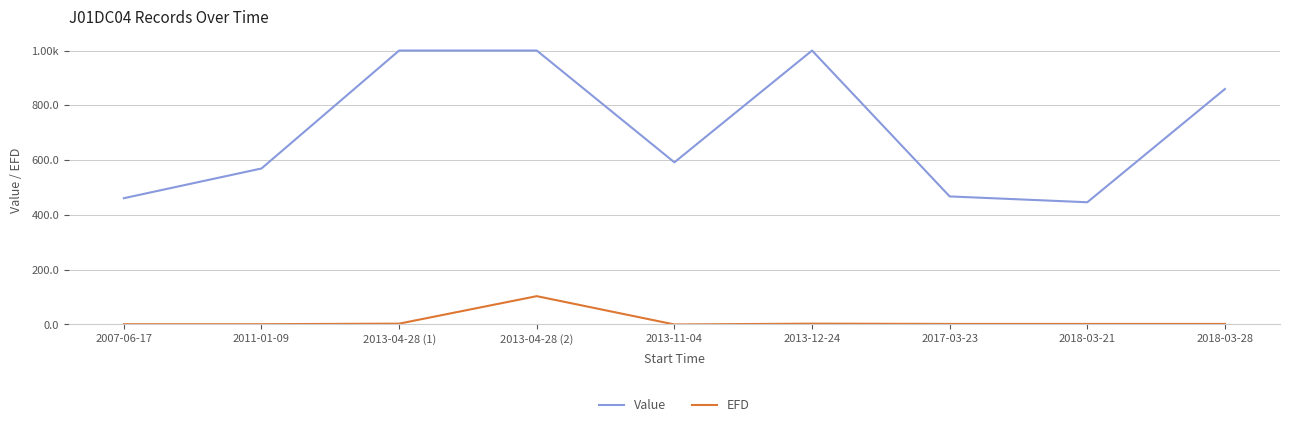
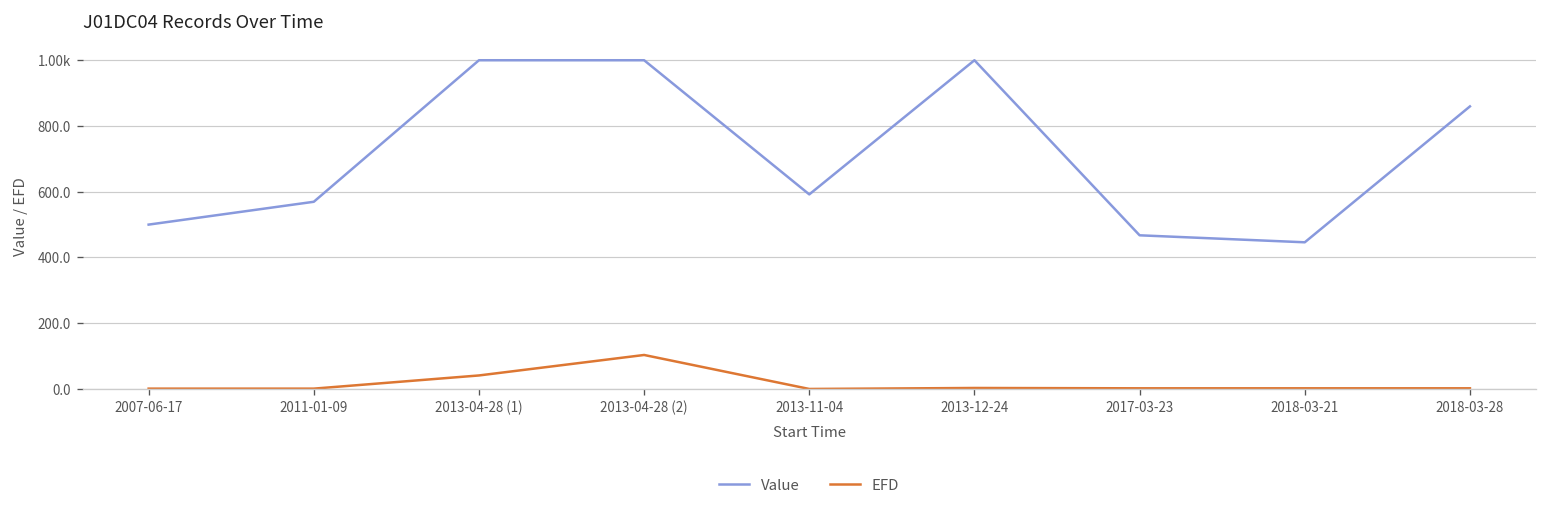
Value, 2007-06-17: 460 -> 500
EFD, 2013-04-28 (1): 0 -> 40
